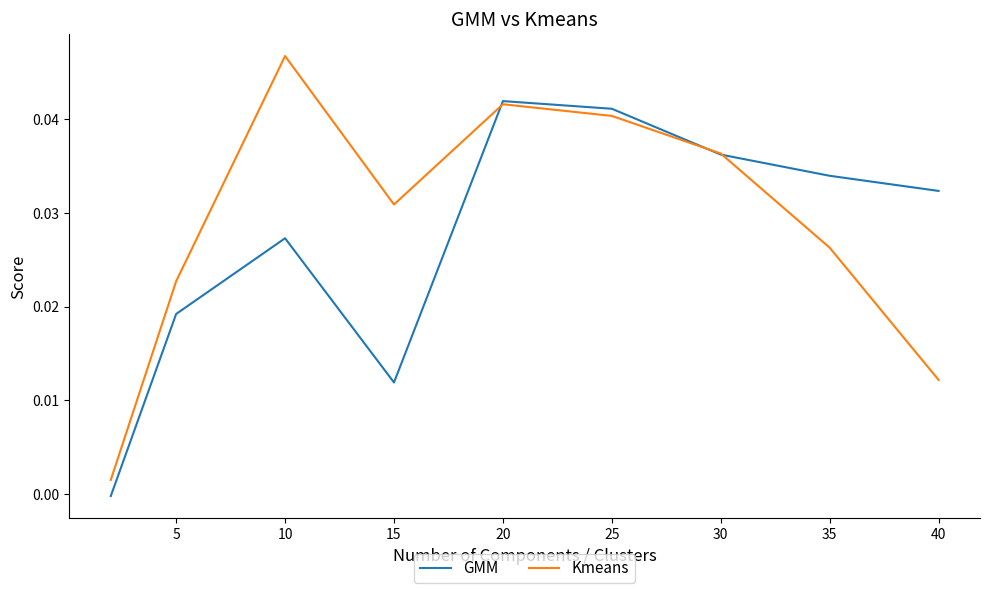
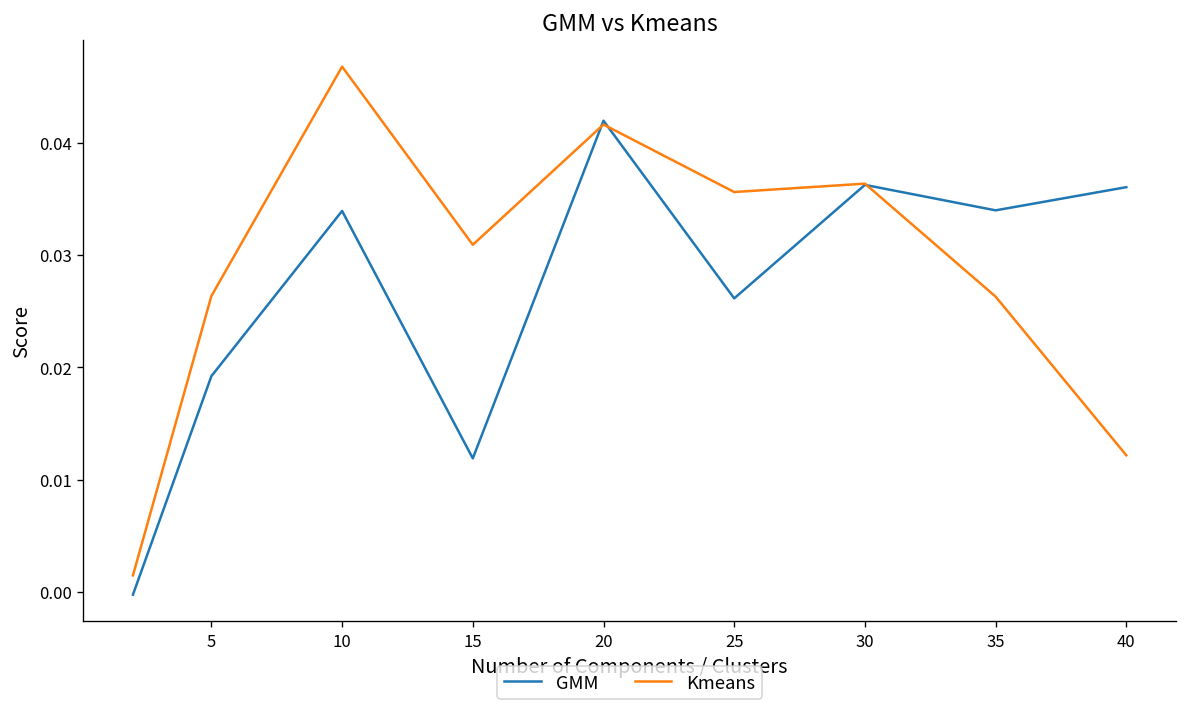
Kmeans, 5: 0.023 -> 0.026
GMM, 10: 0.027 -> 0.034
GMM, 25: 0.041 -> 0.026
Kmeans, 25: 0.040 -> 0.036
GMM, 40: 0.032 -> 0.036
